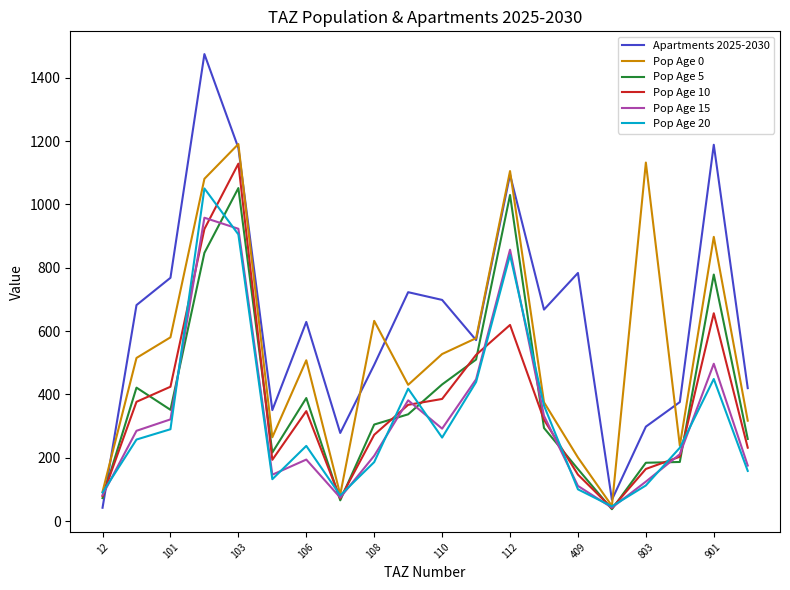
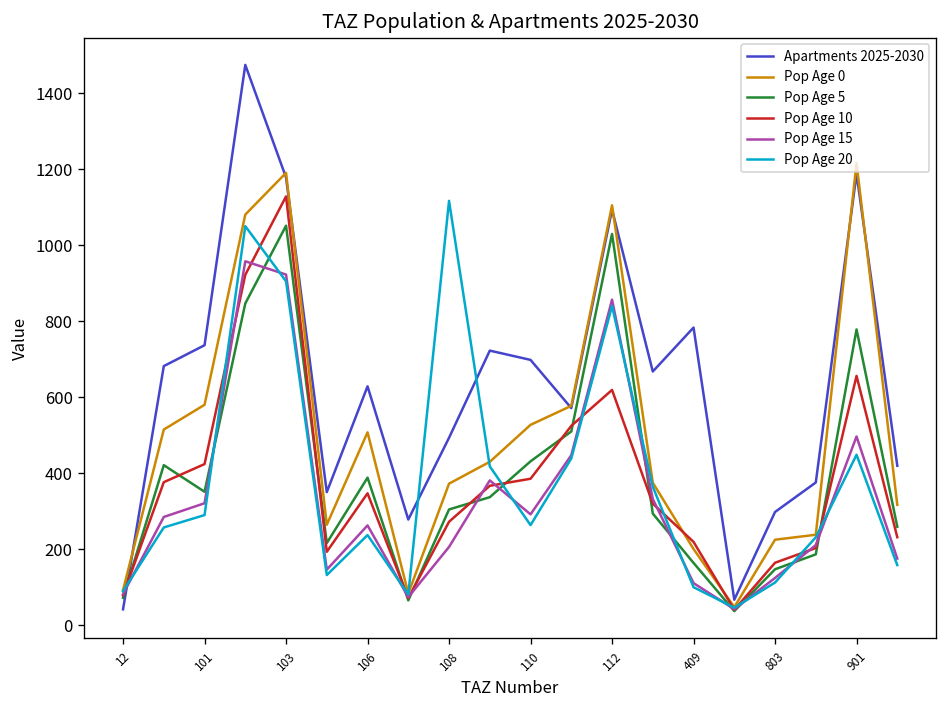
Apartments 2025-2030, 101: 770 -> 740
Pop Age 15, 106: 190 -> 260
Pop Age 0, 108: 630 -> 370
Pop Age 20, 108: 190 -> 1120
Pop Age 10, 409: 150 -> 220
Pop Age 0, 803: 1130 -> 230
Pop Age 5, 803: 180 -> 150
Pop Age 0, 901: 900 -> 1220
